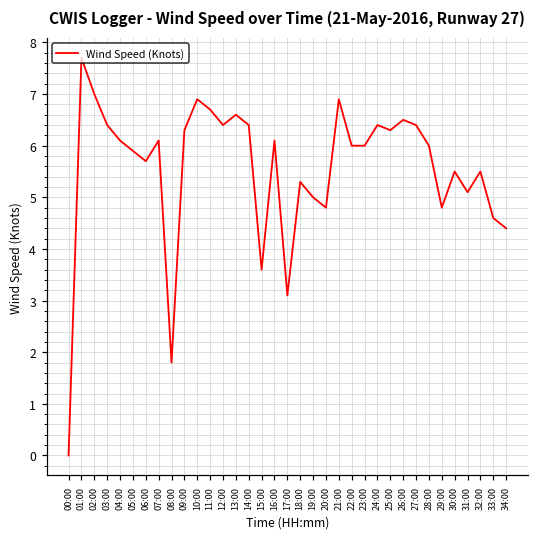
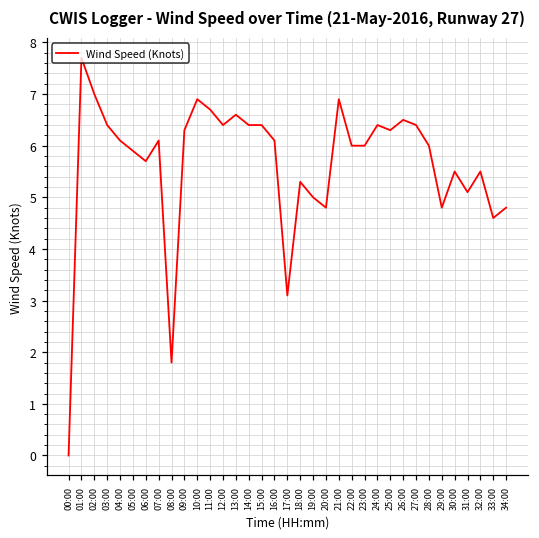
15:00: 3.6 -> 6.4
34:00: 4.4 -> 4.8
